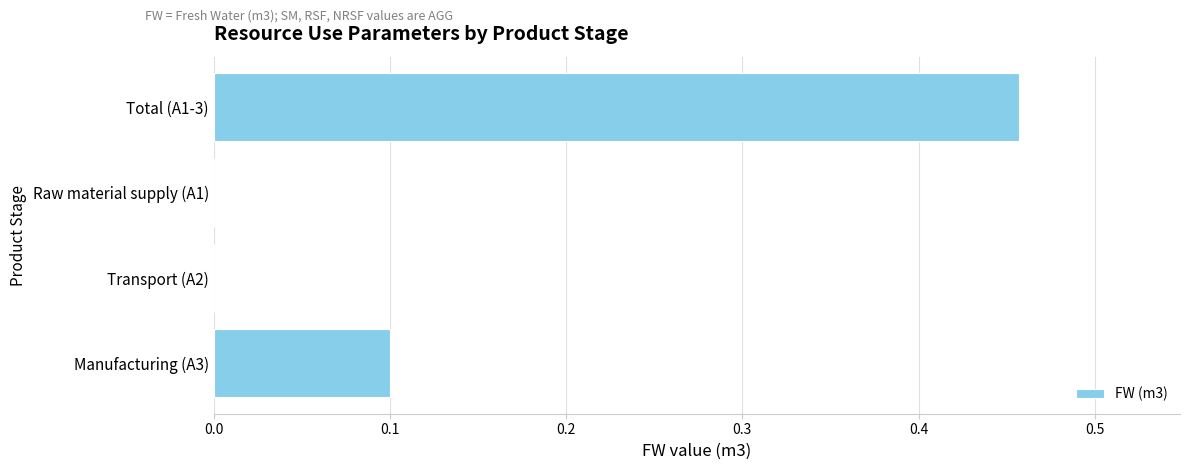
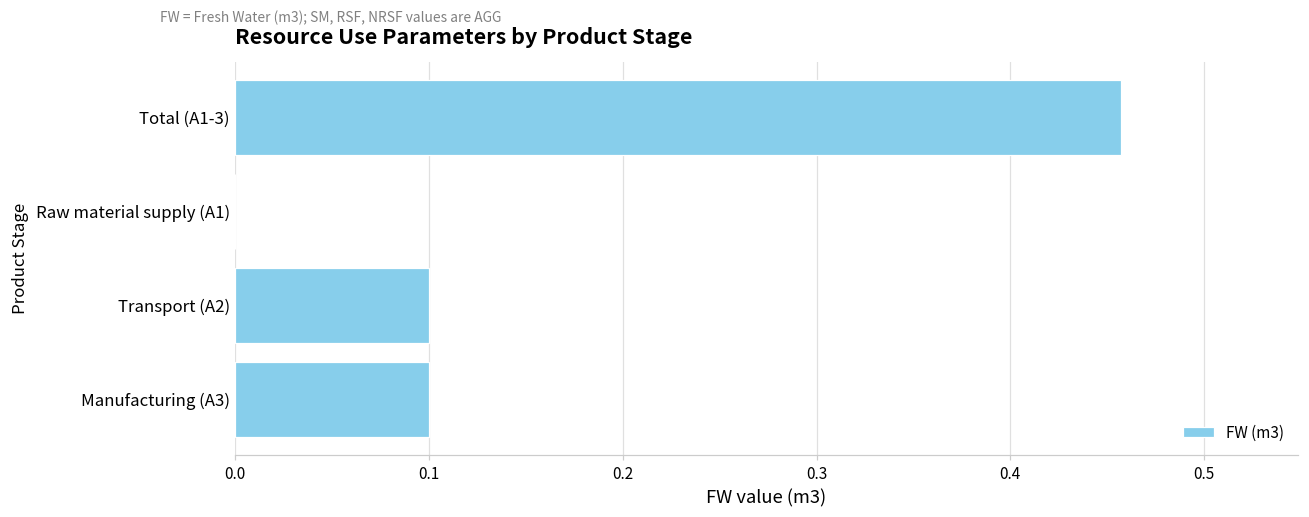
Transport (A2): 0.0 -> 0.1
